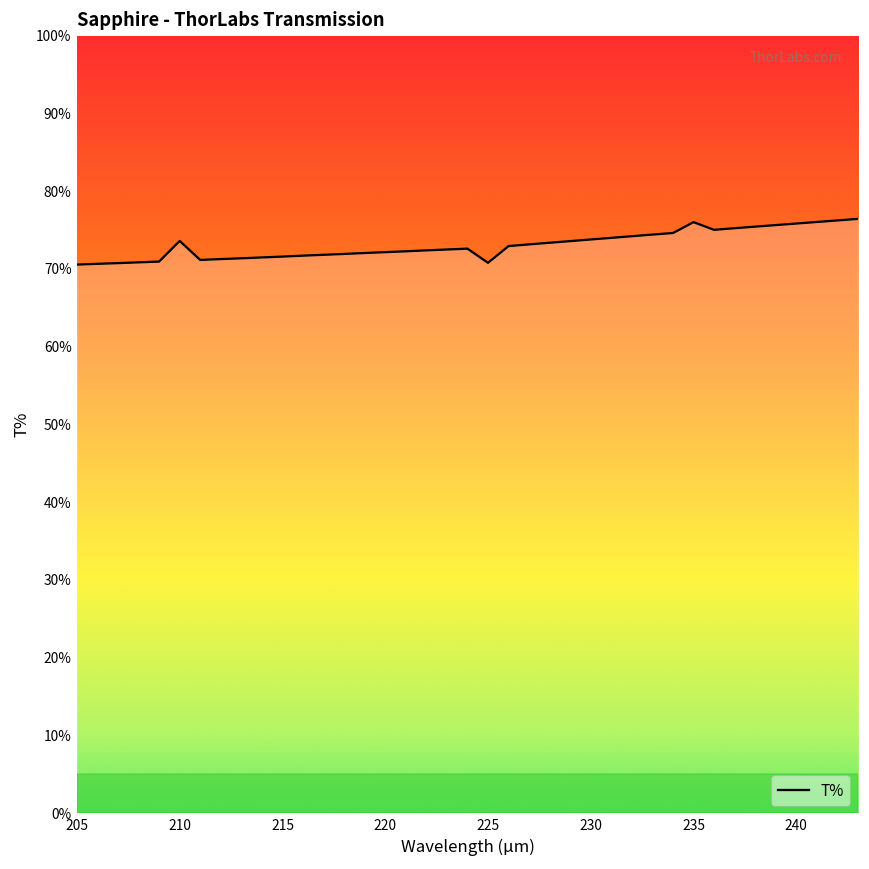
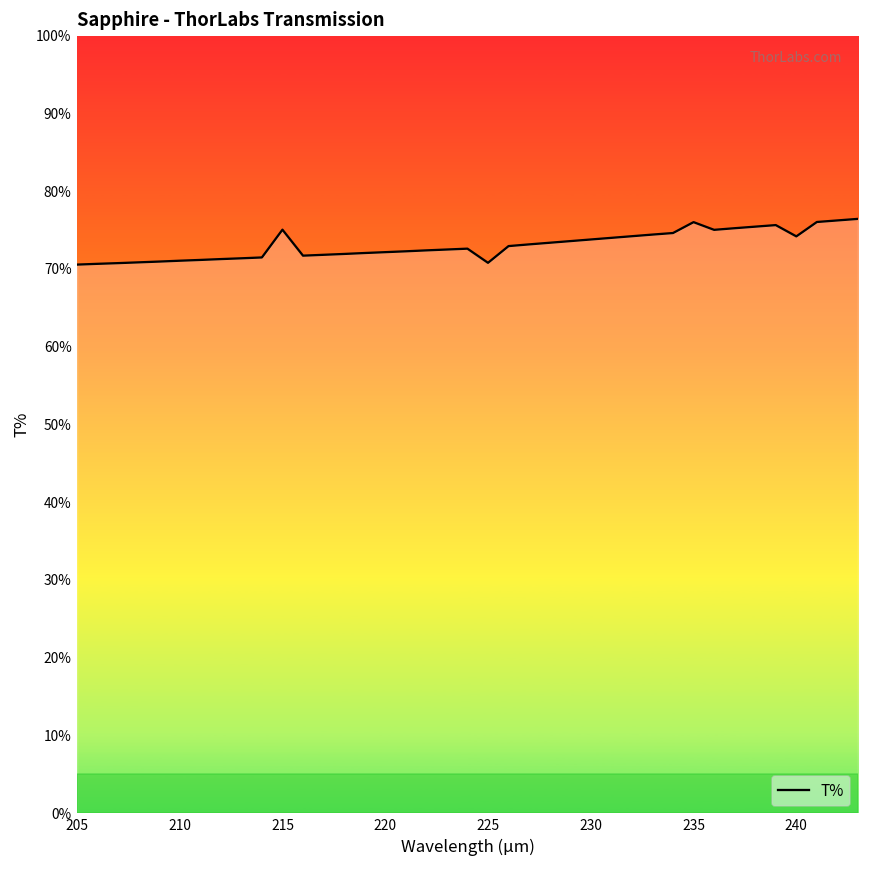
210: 74% -> 71%
215: 72% -> 75%
240: 76% -> 74%
